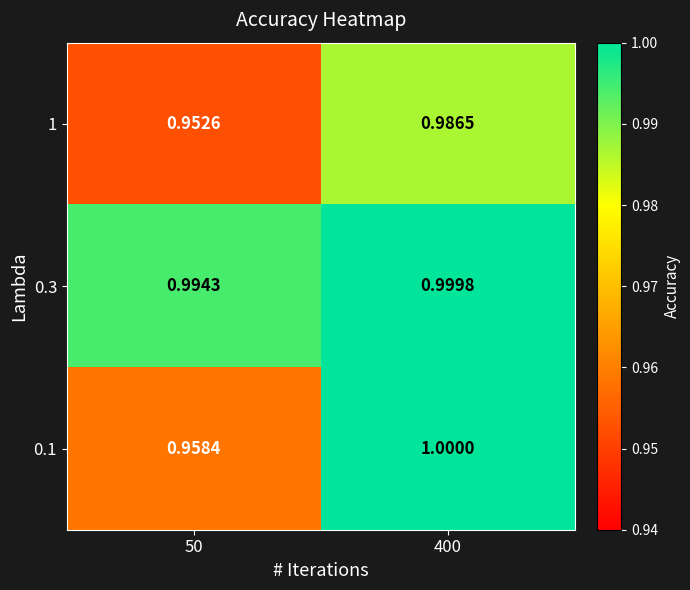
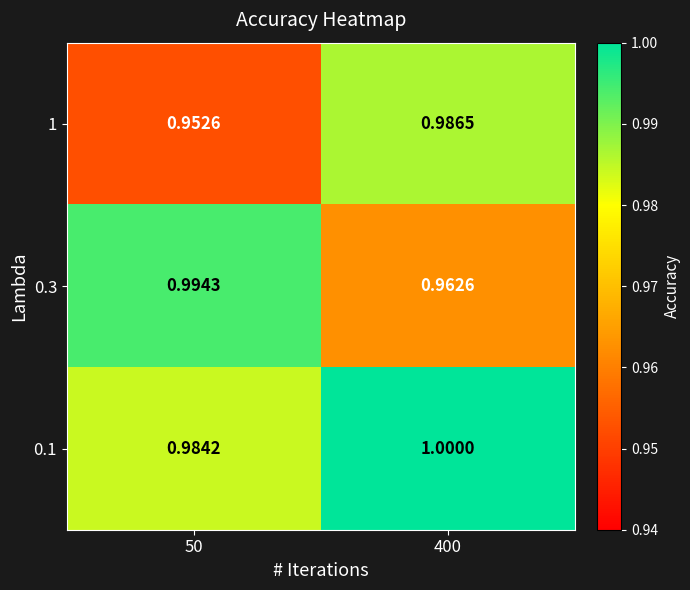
0.3, 400: 0.9998 -> 0.9626
0.1, 50: 0.9584 -> 0.9842
